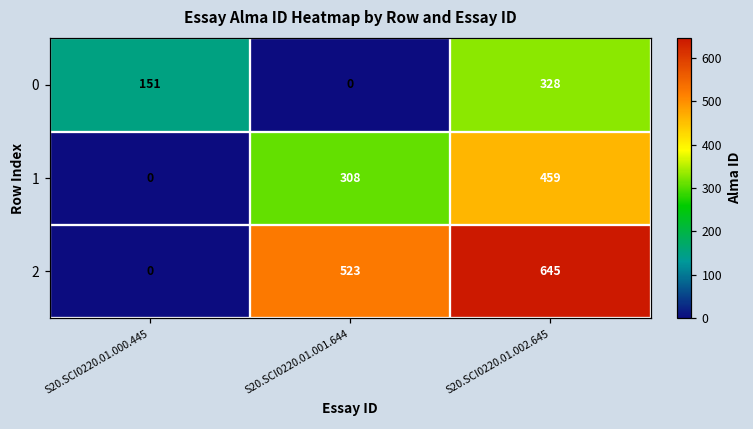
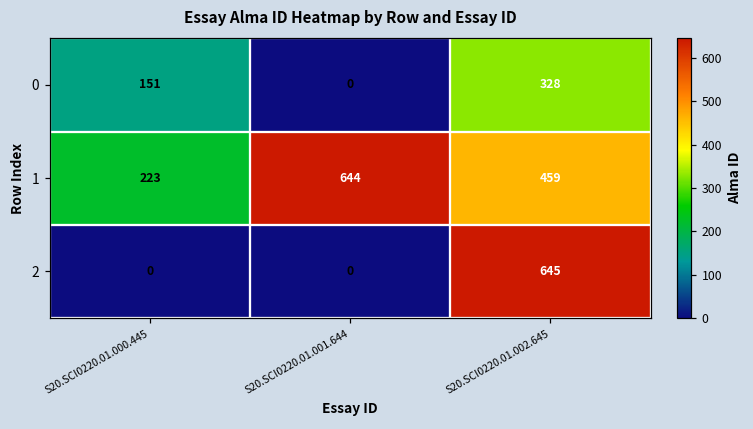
1, S20.SCI0220.01.000.445: 0 -> 223
1, S20.SCI0220.01.001.644: 308 -> 644
2, S20.SCI0220.01.001.644: 523 -> 0
